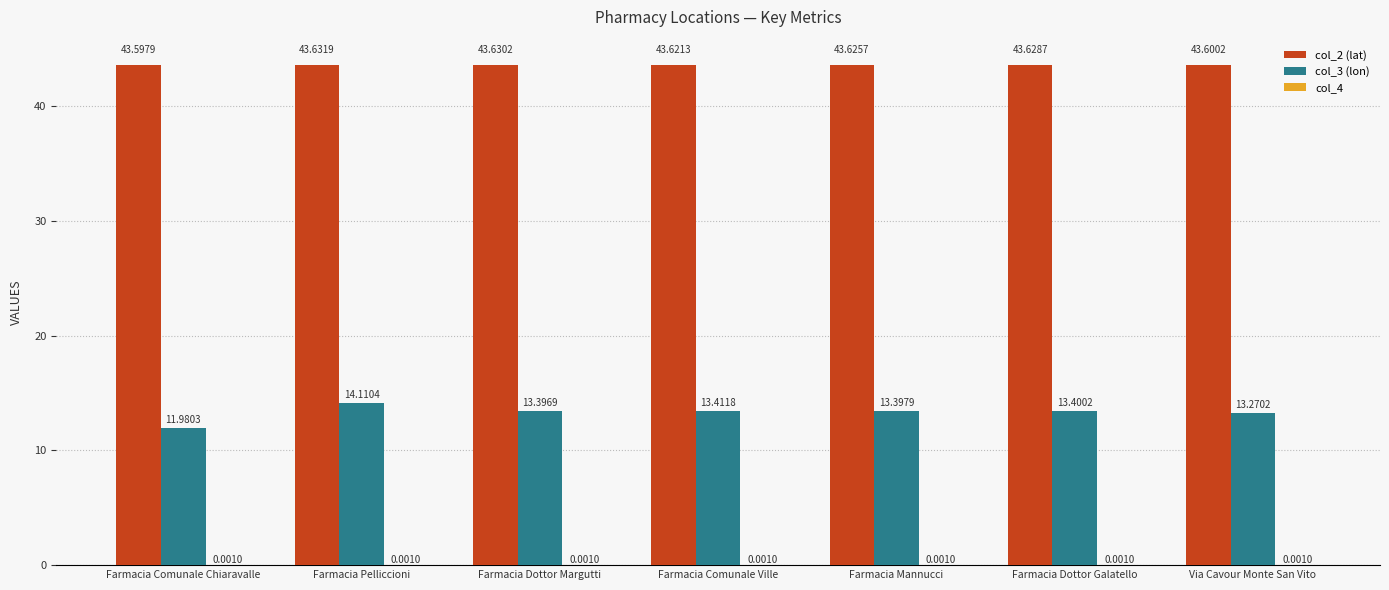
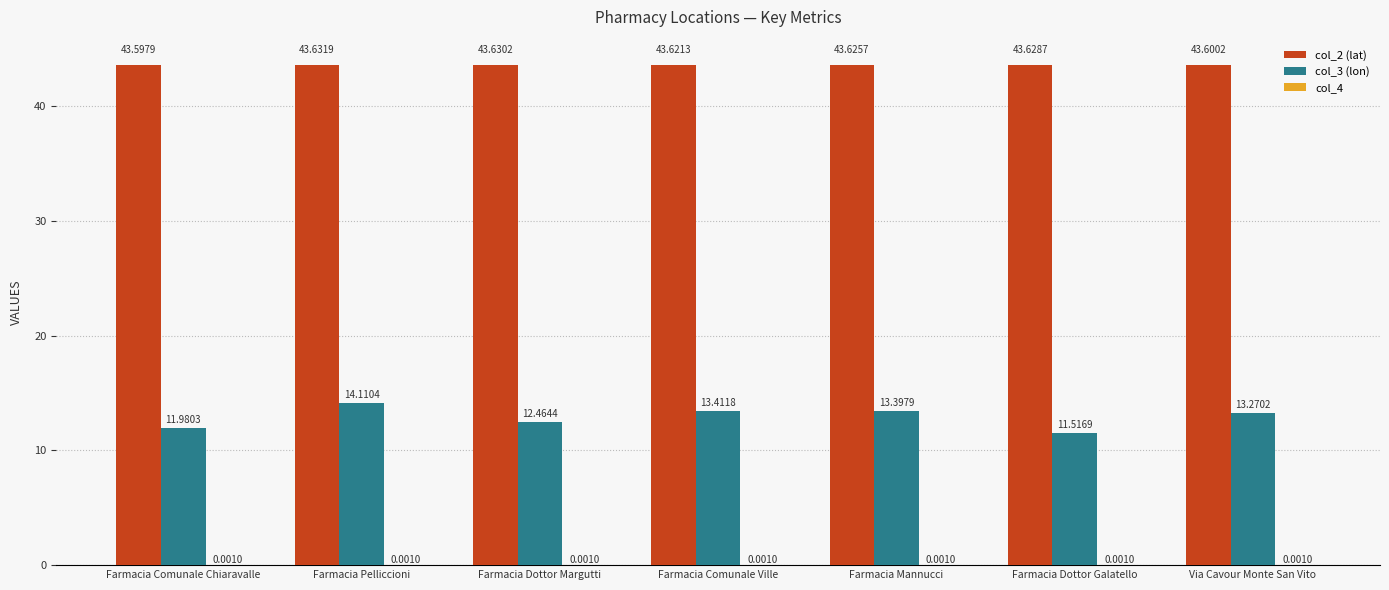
col_3 (lon), Farmacia Dottor Margutti: 13.3969 -> 12.4644
col_3 (lon), Farmacia Dottor Galatello: 13.4002 -> 11.5169
